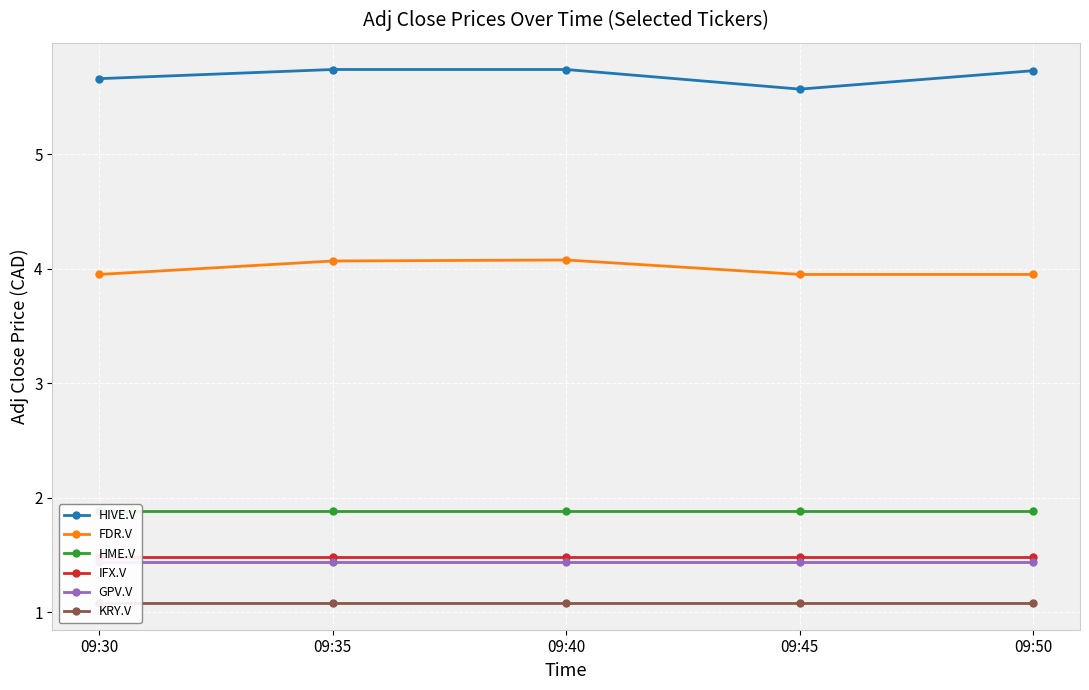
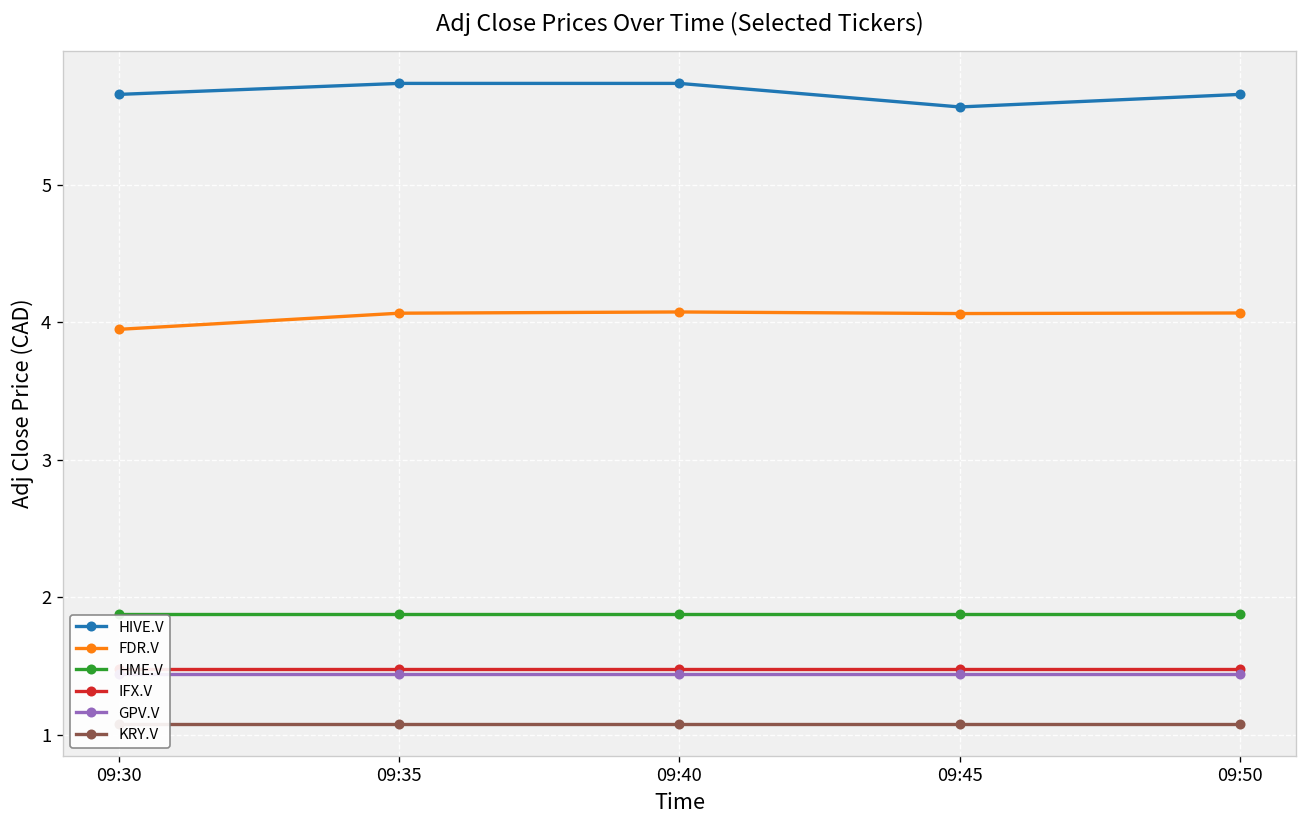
FDR.V, 09:45: 3.95 -> 4.06
HIVE.V, 09:50: 5.73 -> 5.66
FDR.V, 09:50: 3.95 -> 4.07
